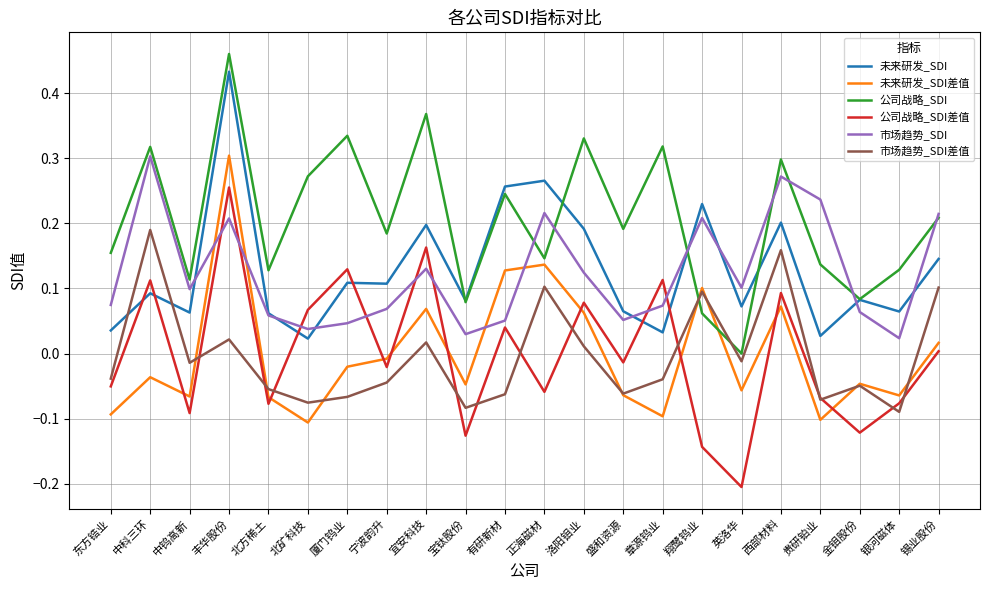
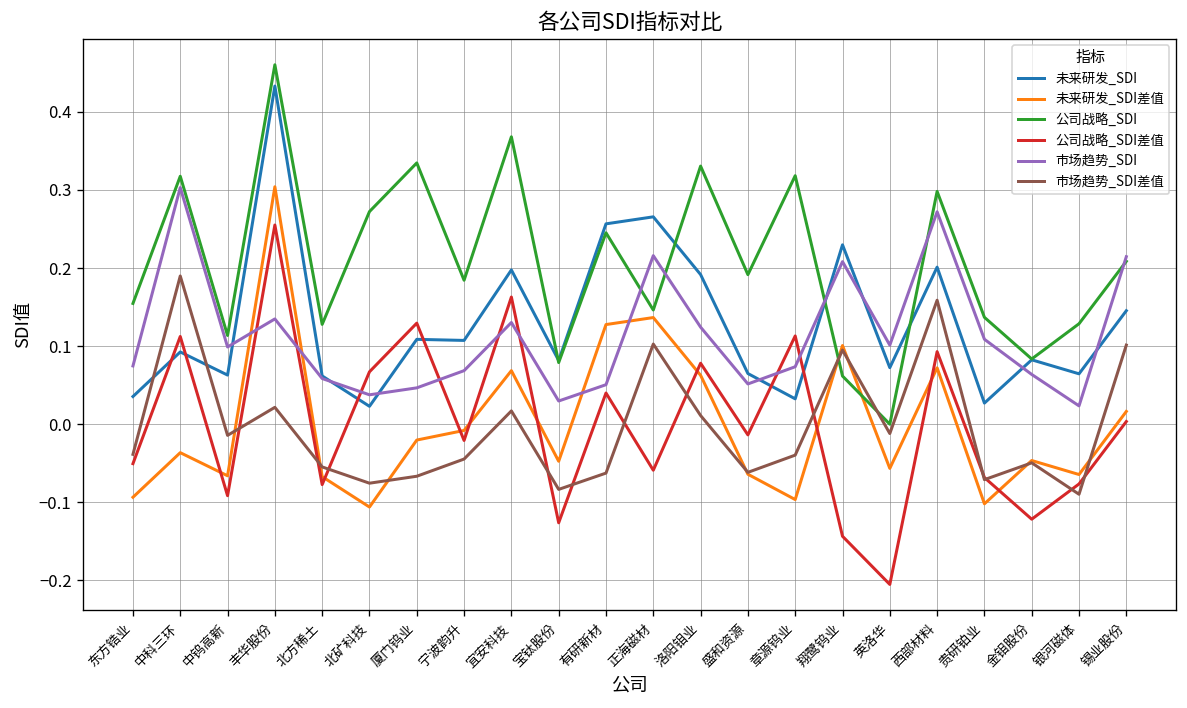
市场趋势_SDI, 丰华股份: 0.21 -> 0.13
市场趋势_SDI, 贵研铂业: 0.24 -> 0.11
